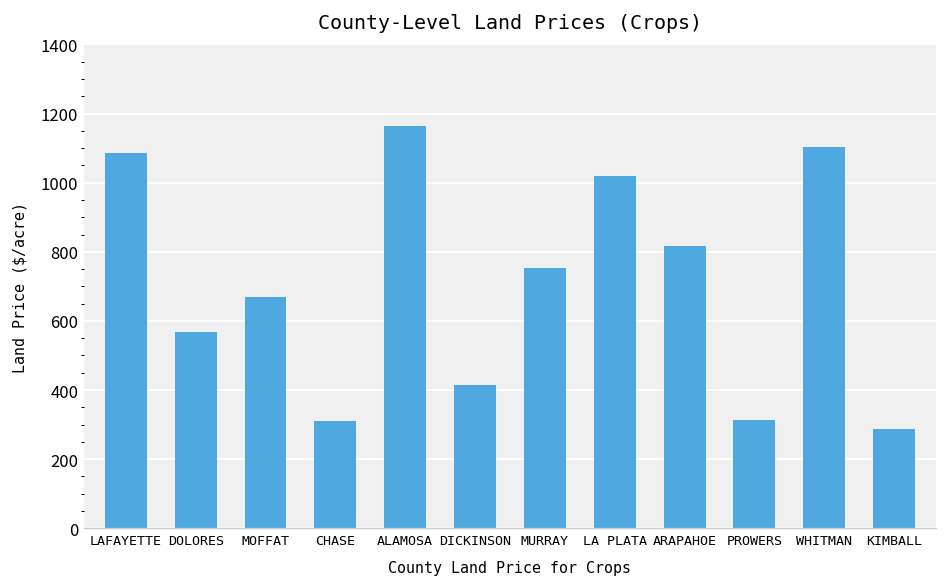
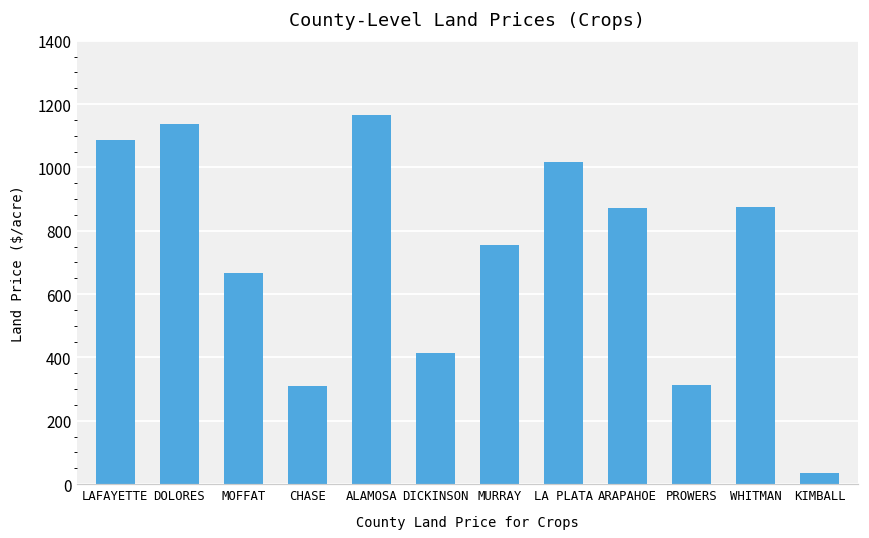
DOLORES: 570 -> 1140
ARAPAHOE: 820 -> 870
WHITMAN: 1100 -> 870
KIMBALL: 290 -> 40
